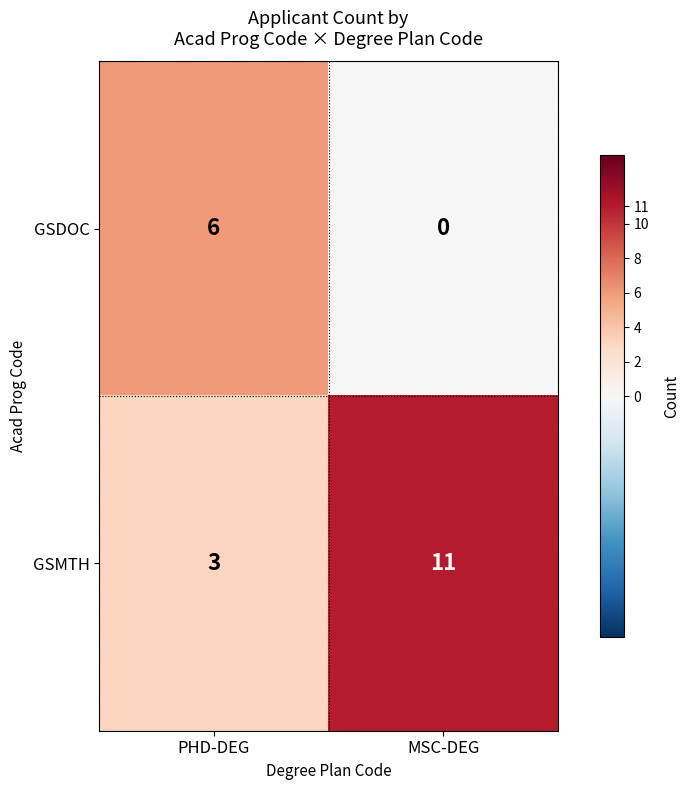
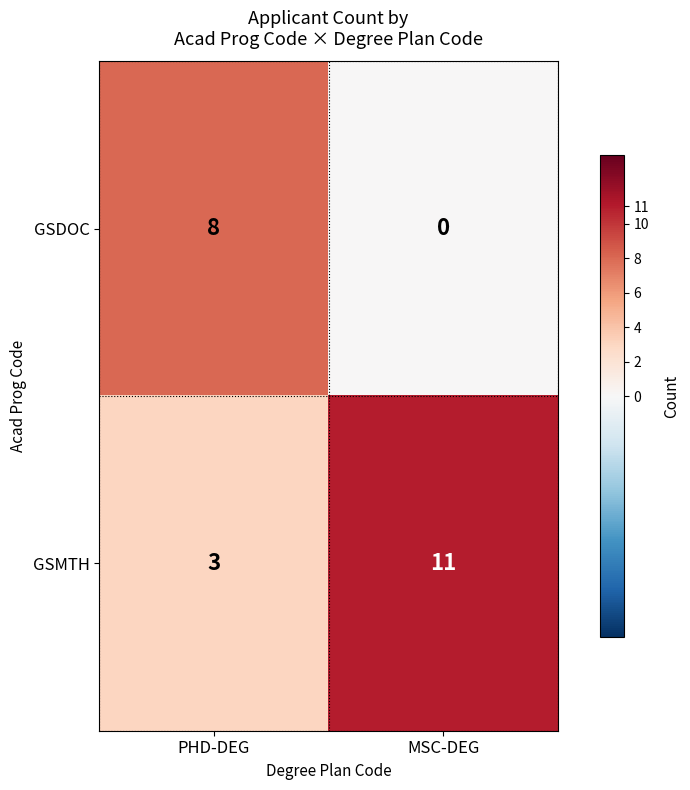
GSDOC, PHD-DEG: 6 -> 8
